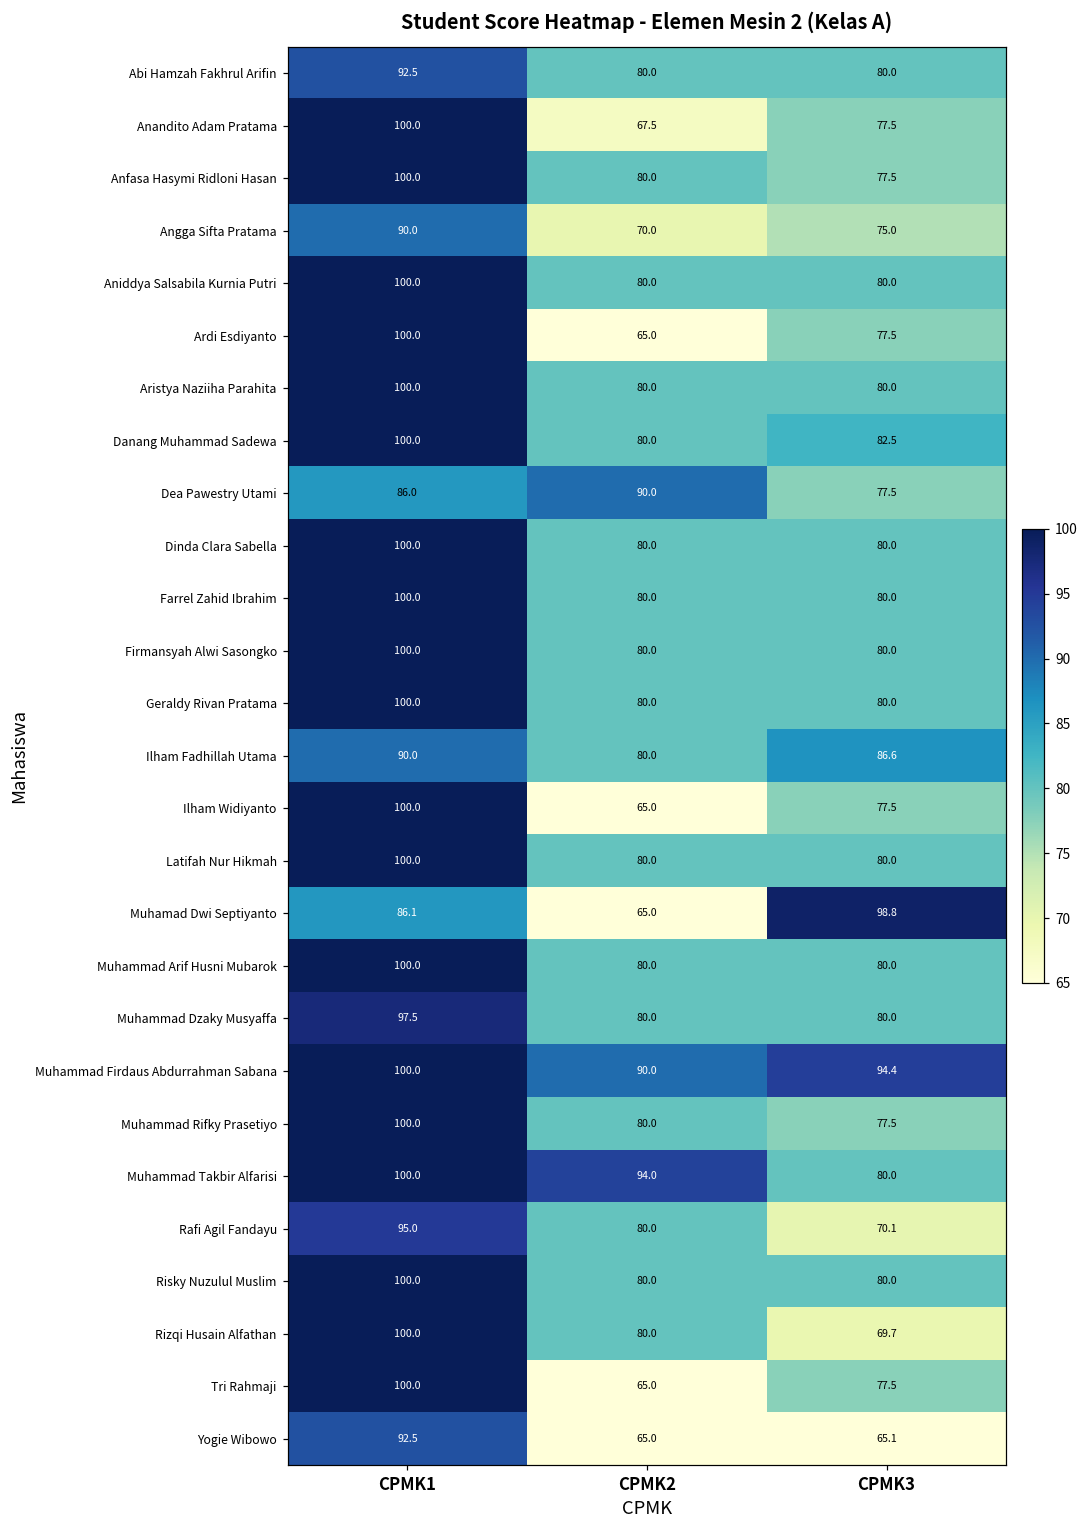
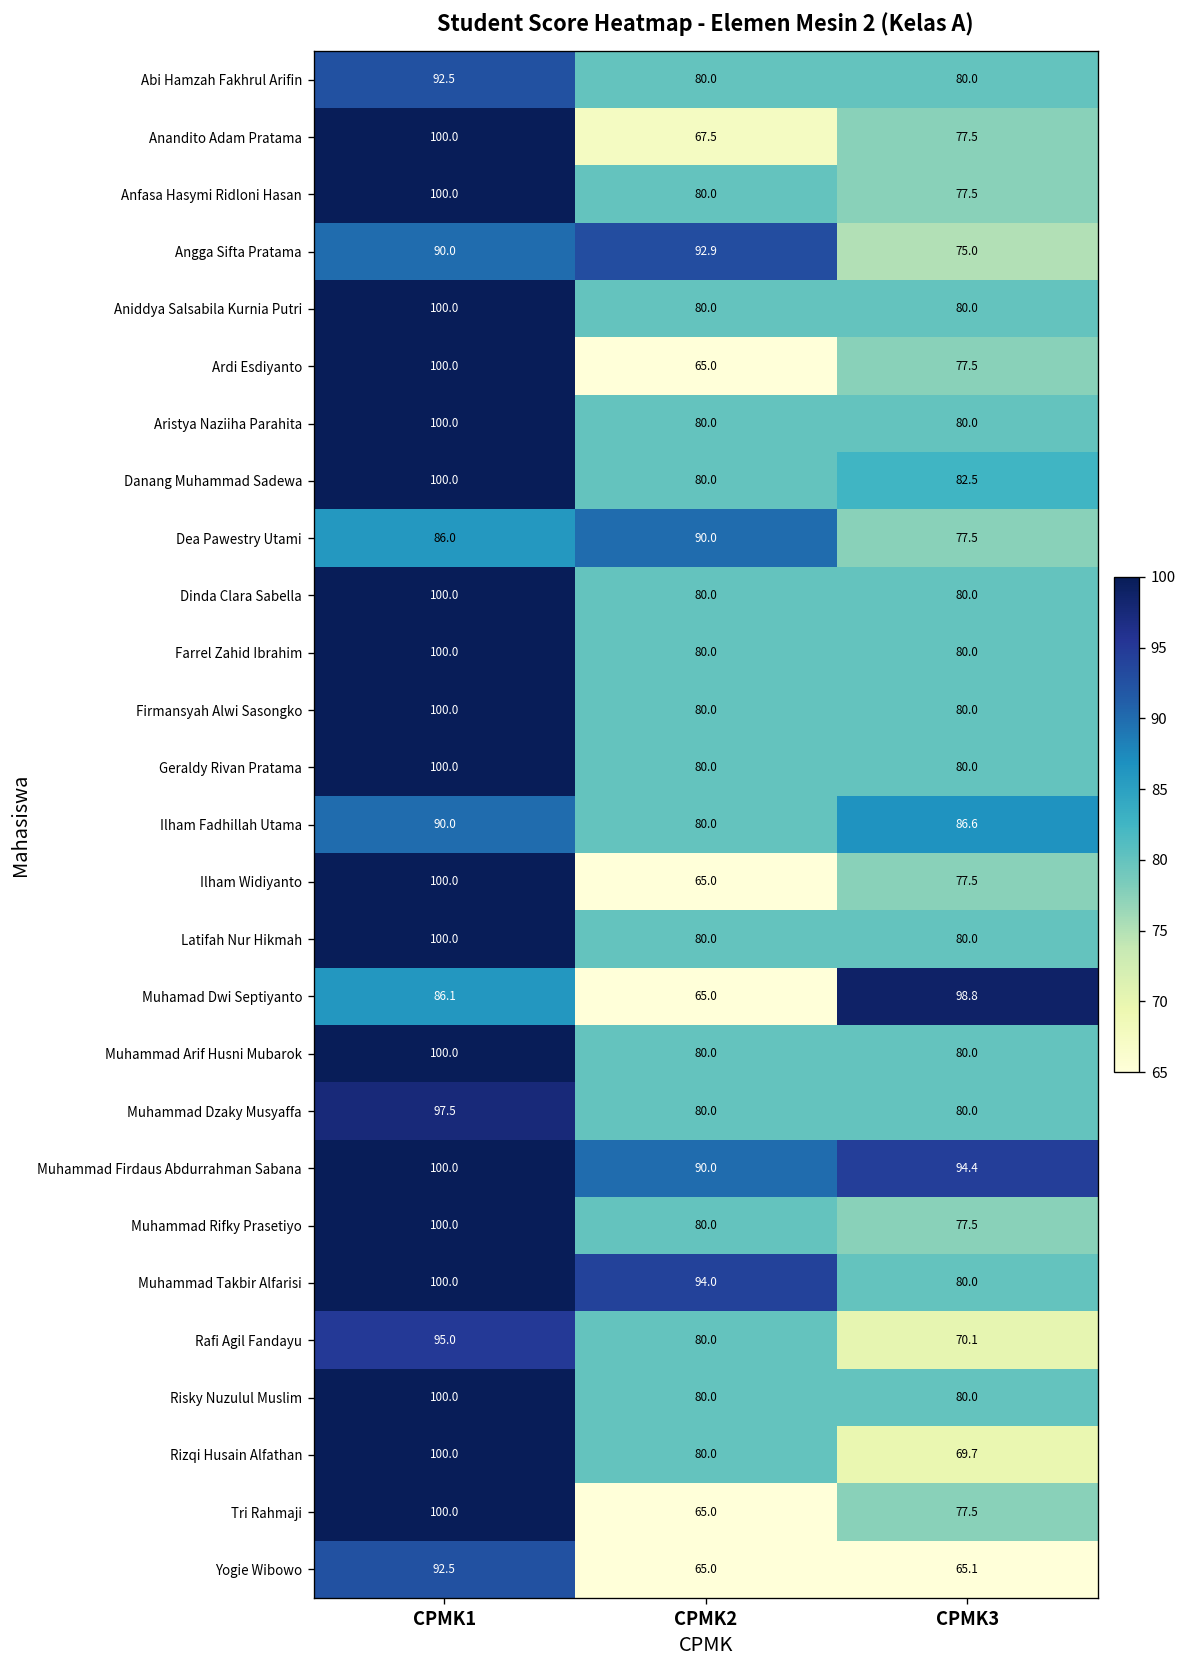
Angga Sifta Pratama, CPMK2: 70.0 -> 92.9
